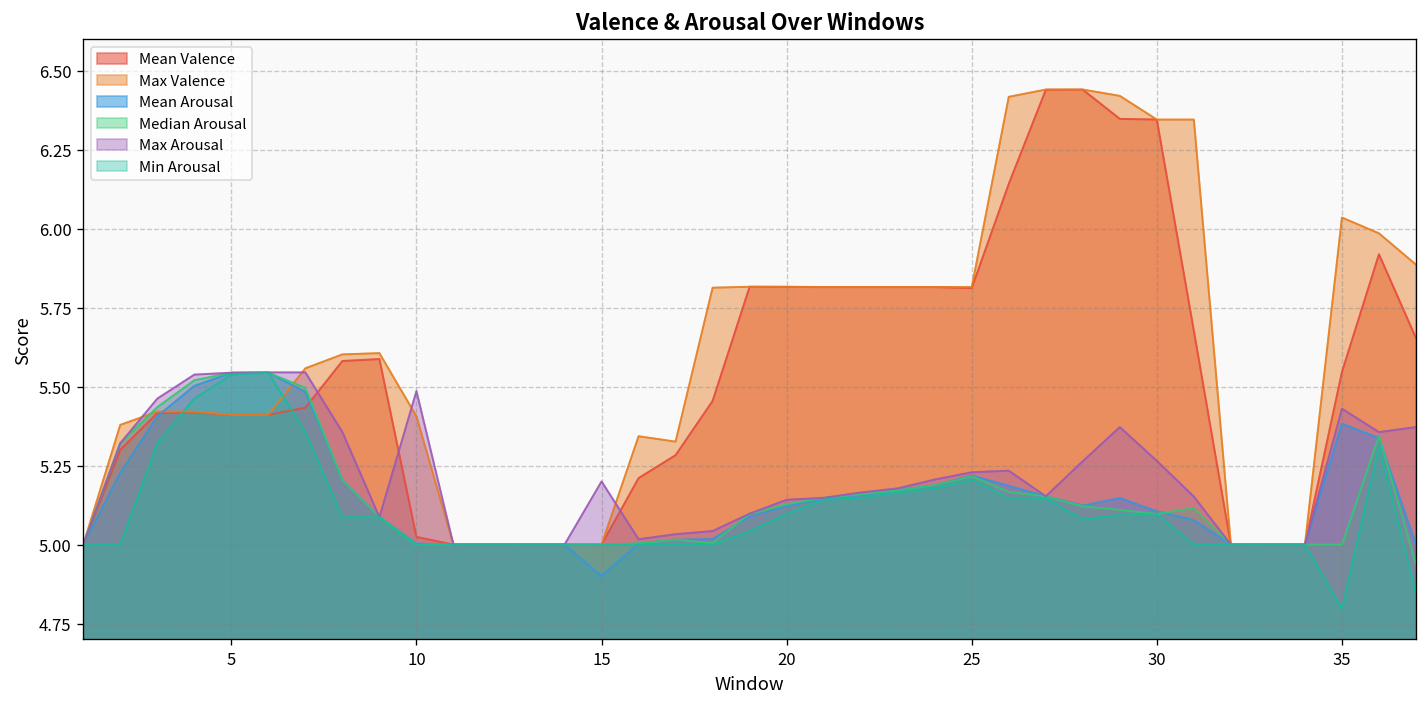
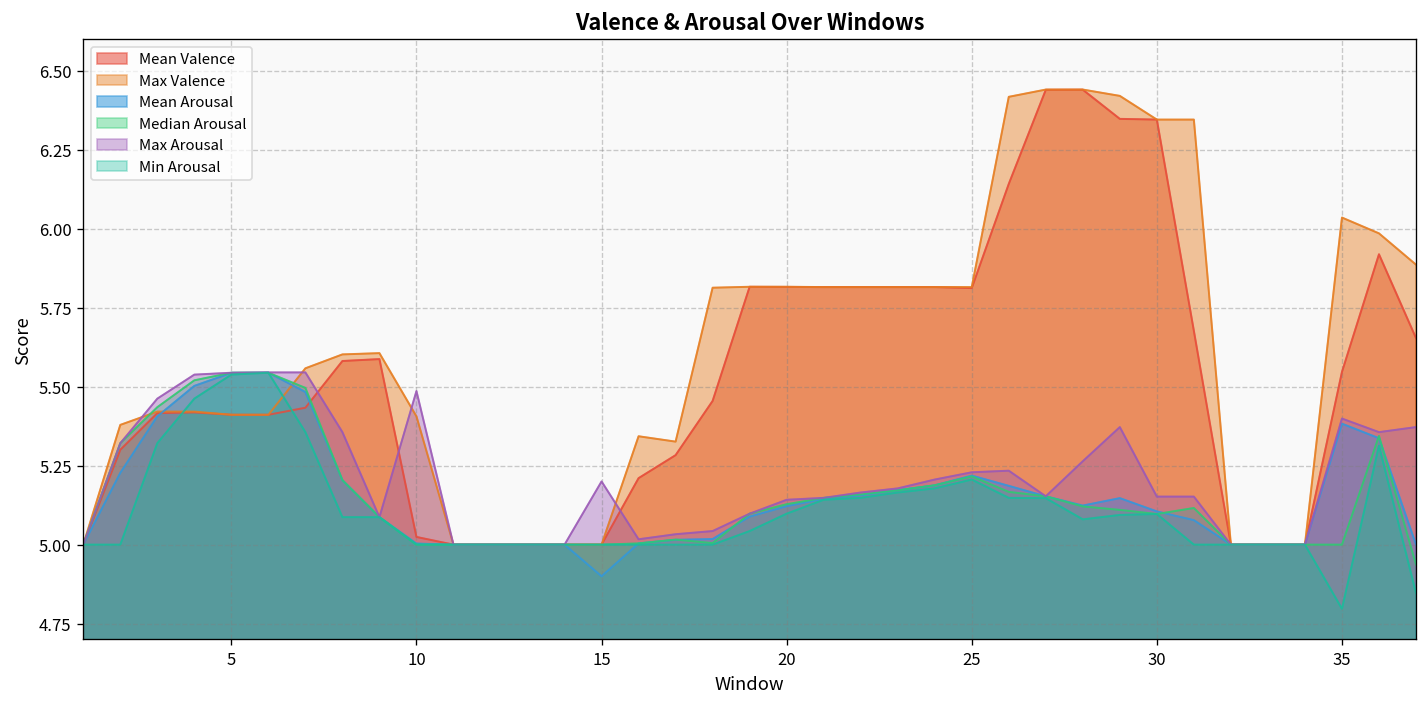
Max Arousal, 30: 5.27 -> 5.15
Max Arousal, 35: 5.43 -> 5.40
